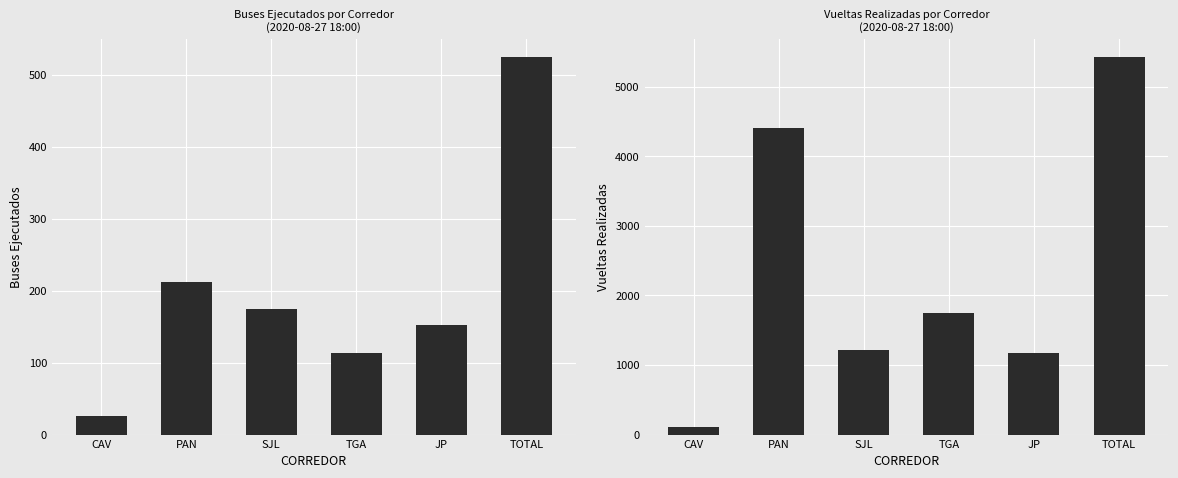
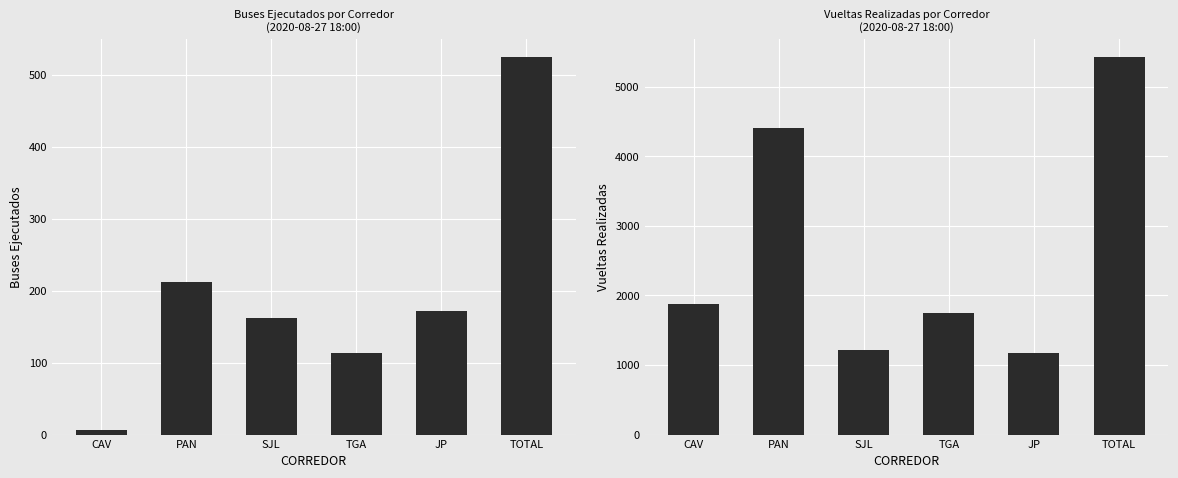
Buses Ejecutados por Corredor (2020-08-27 18:00), CAV: 30 -> 10
Buses Ejecutados por Corredor (2020-08-27 18:00), SJL: 170 -> 160
Buses Ejecutados por Corredor (2020-08-27 18:00), JP: 150 -> 170
Vueltas Realizadas por Corredor (2020-08-27 18:00), CAV: 100 -> 1900
